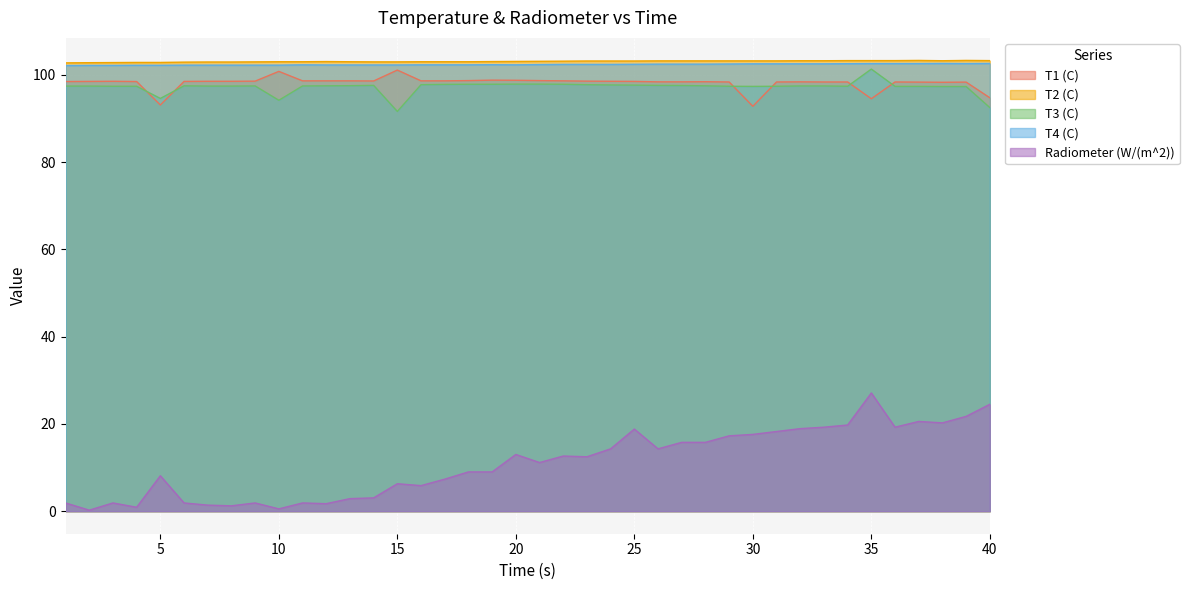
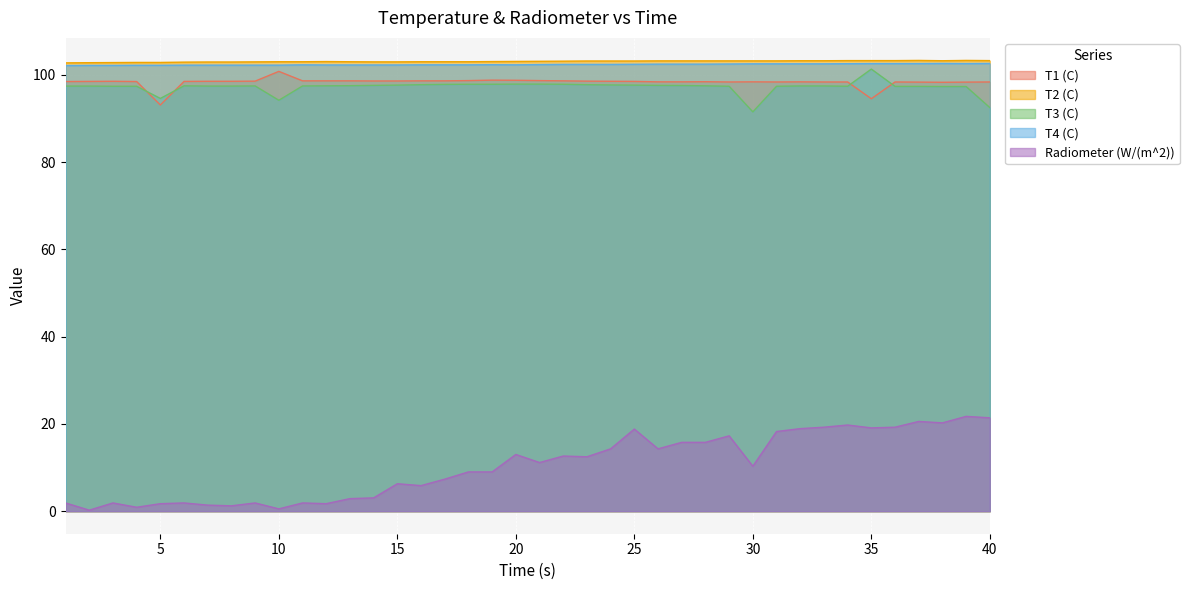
Radiometer (W/(m^2)), 5: 8 -> 2
T1 (C), 15: 101 -> 99
T3 (C), 15: 92 -> 98
T1 (C), 30: 93 -> 98
T3 (C), 30: 97 -> 92
Radiometer (W/(m^2)), 30: 18 -> 10
Radiometer (W/(m^2)), 35: 27 -> 19
T1 (C), 40: 95 -> 98
Radiometer (W/(m^2)), 40: 25 -> 21
